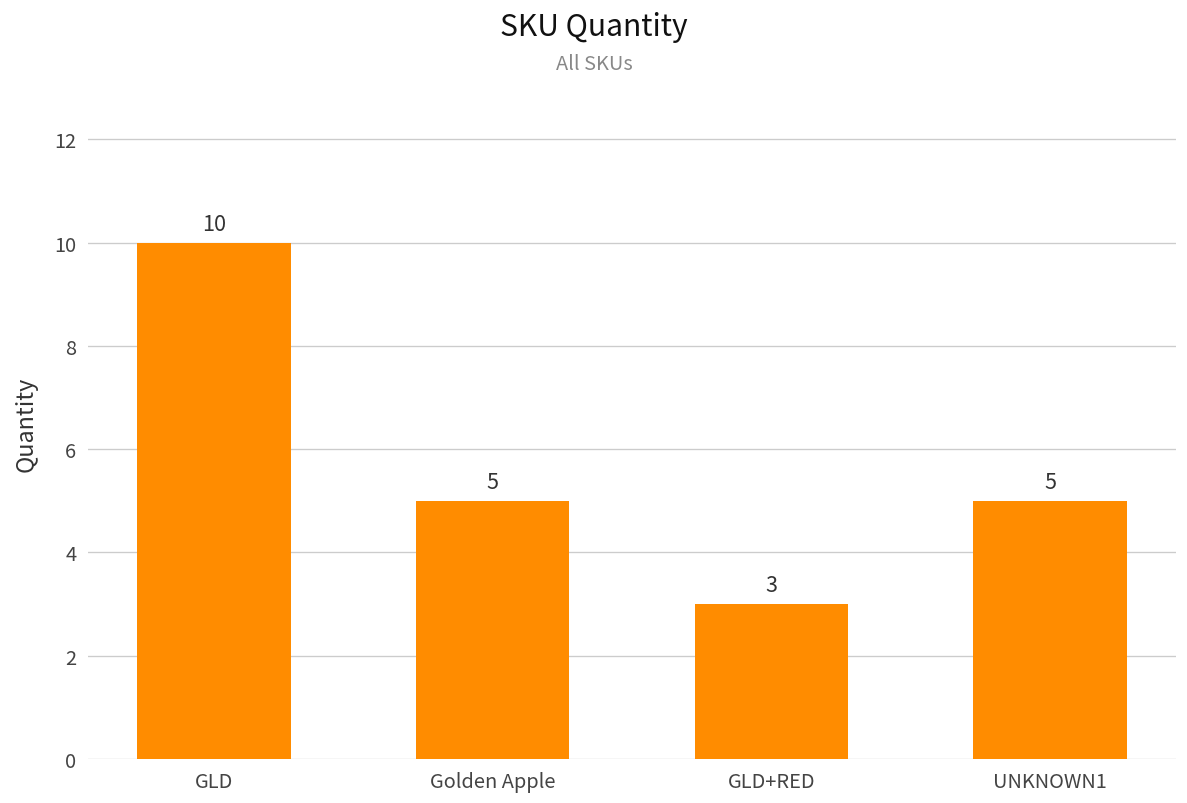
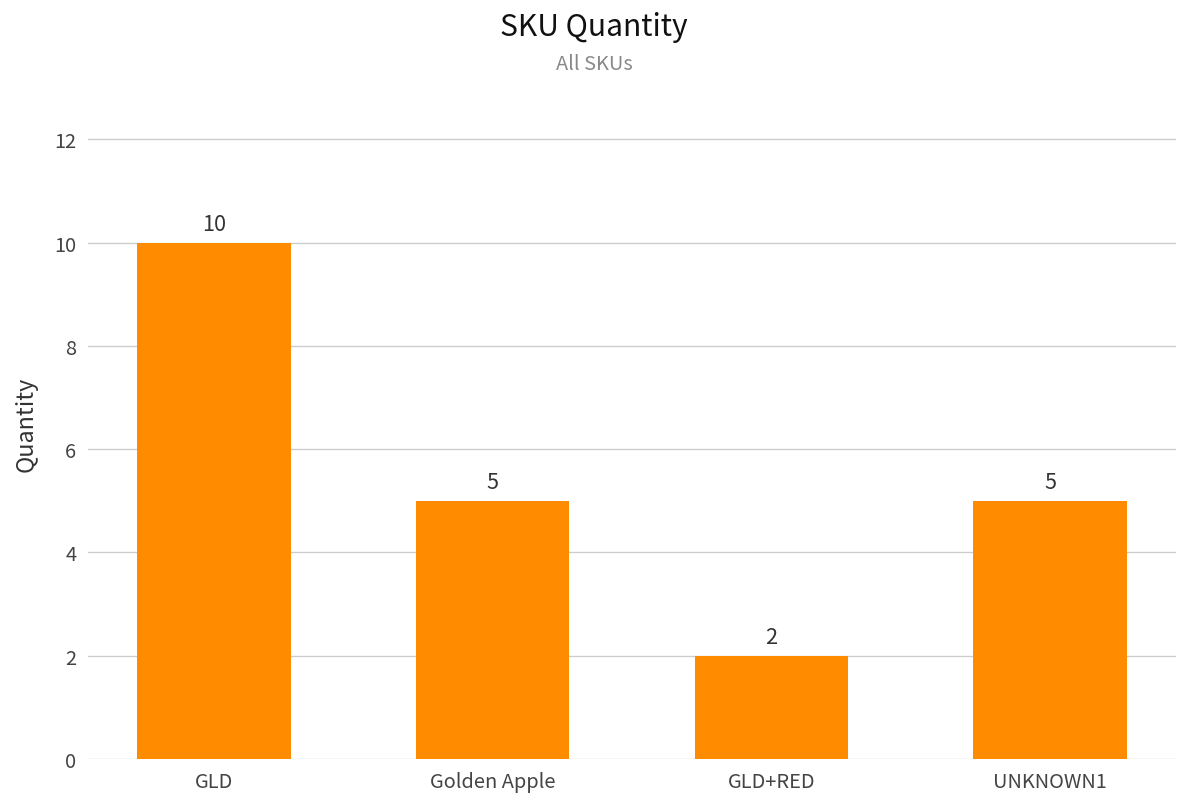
GLD+RED: 3 -> 2
